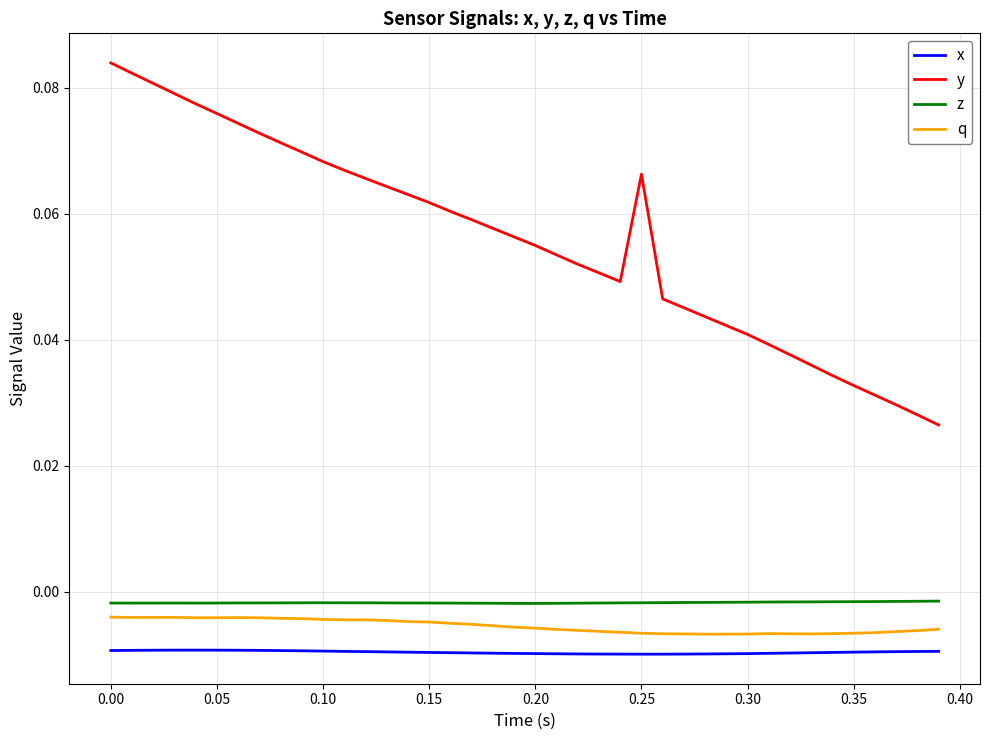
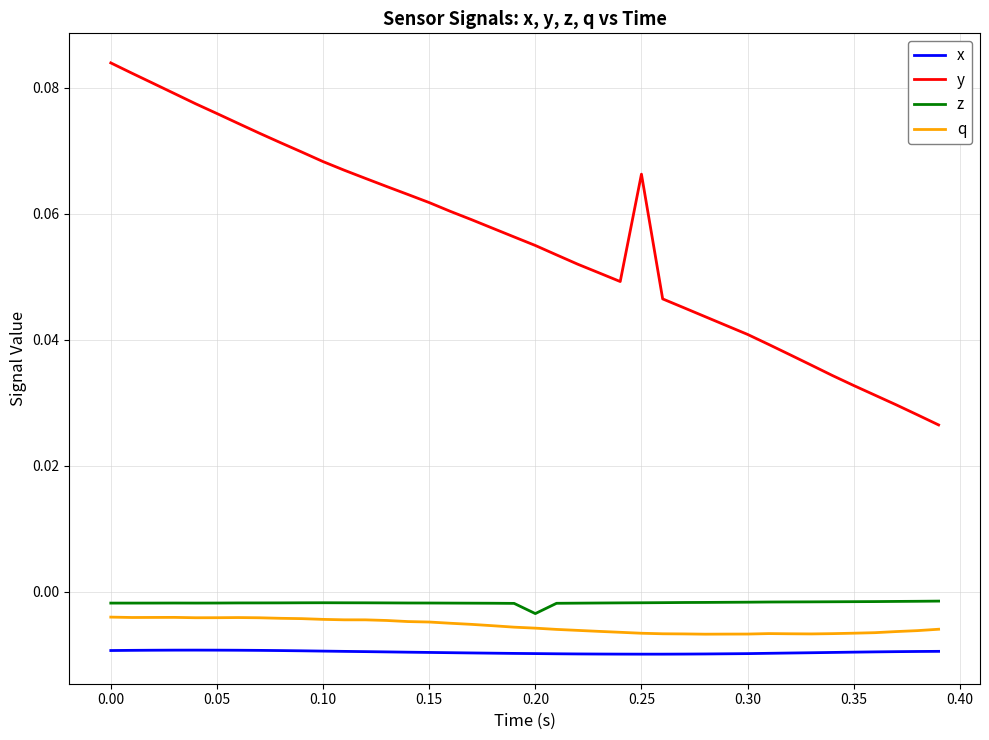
z, 0.20: -0.002 -> -0.003
